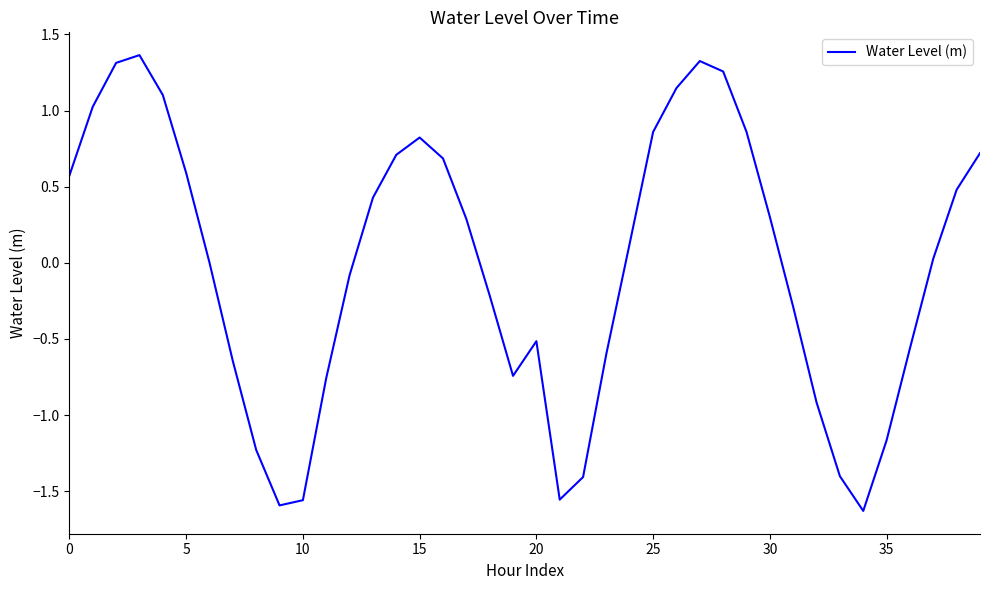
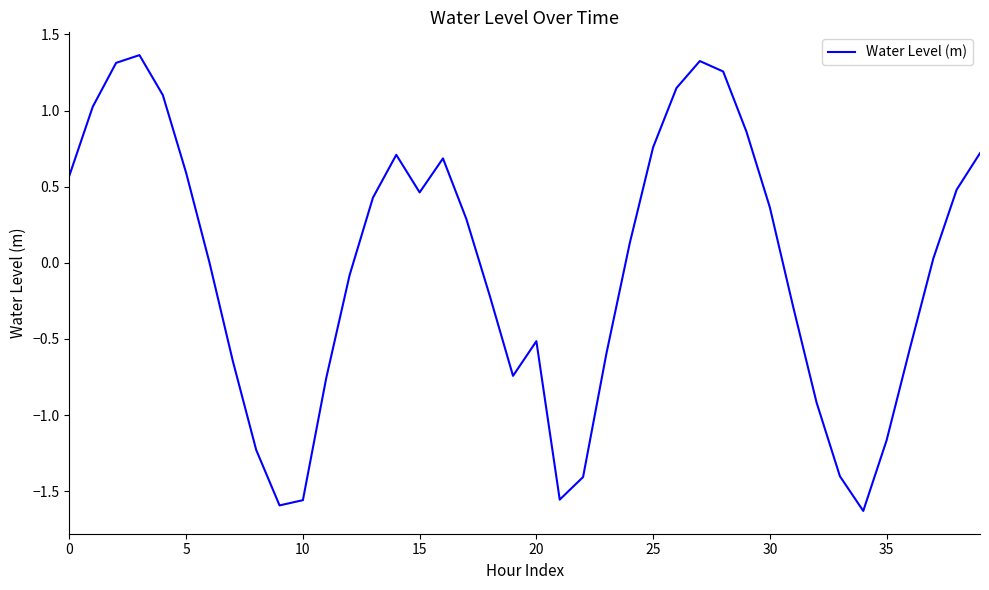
15: 0.82 -> 0.46
25: 0.86 -> 0.76
30: 0.30 -> 0.36
